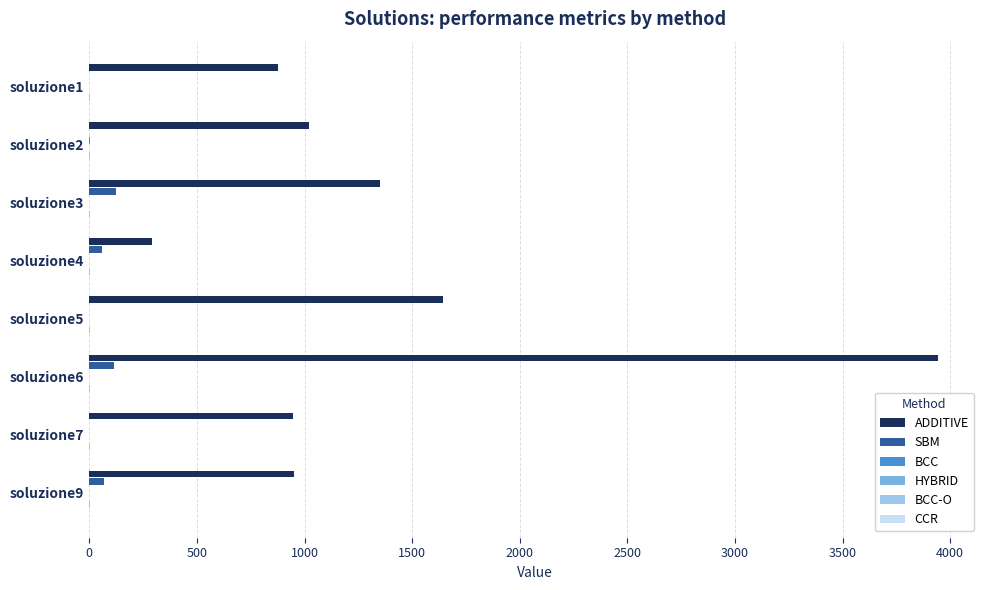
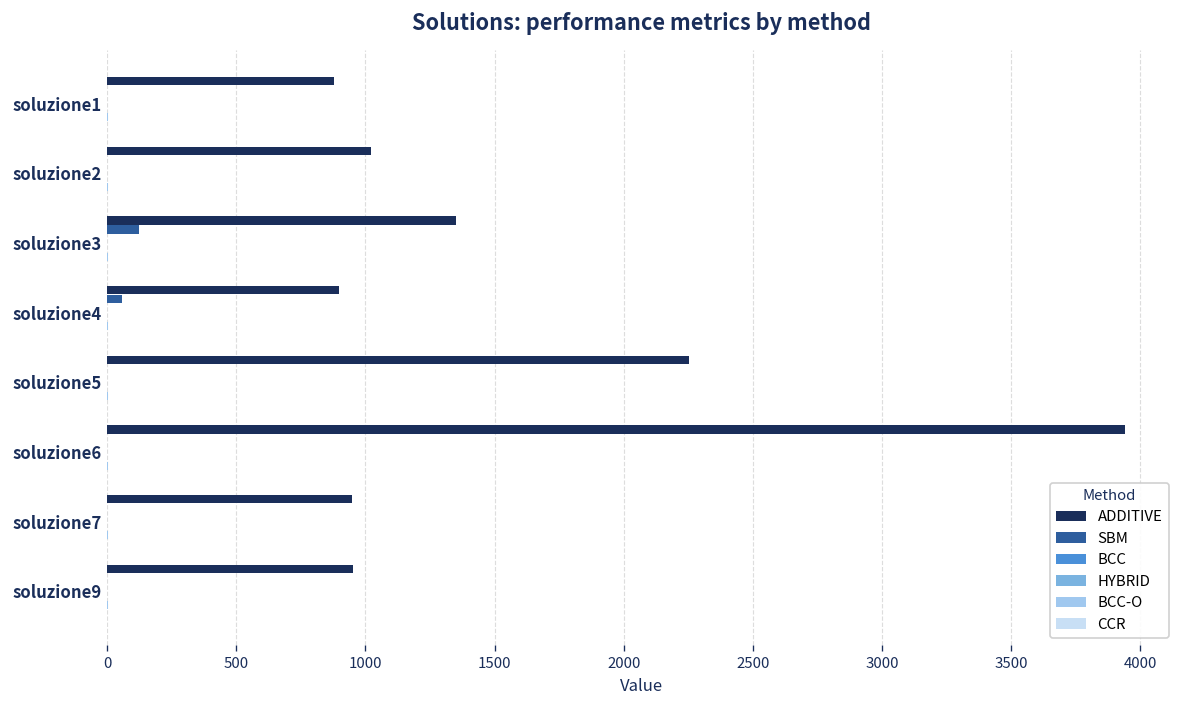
ADDITIVE, soluzione4: 290 -> 900
ADDITIVE, soluzione5: 1640 -> 2250
SBM, soluzione6: 120 -> 0
SBM, soluzione9: 70 -> 0
